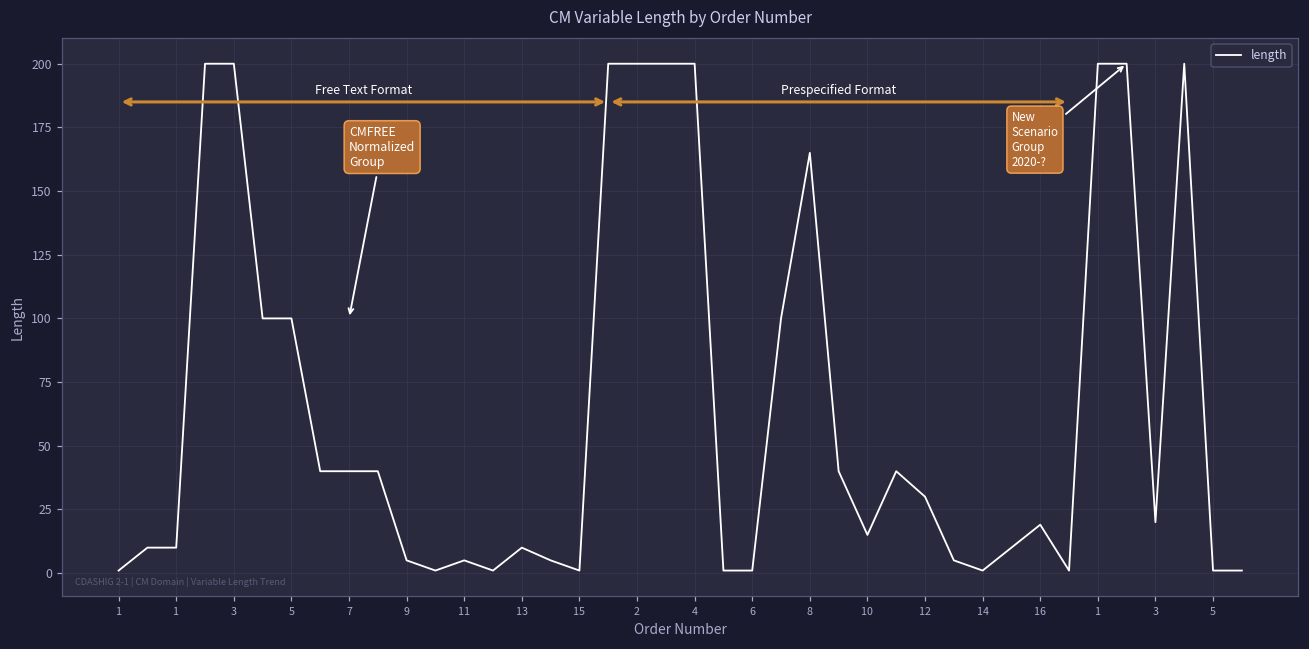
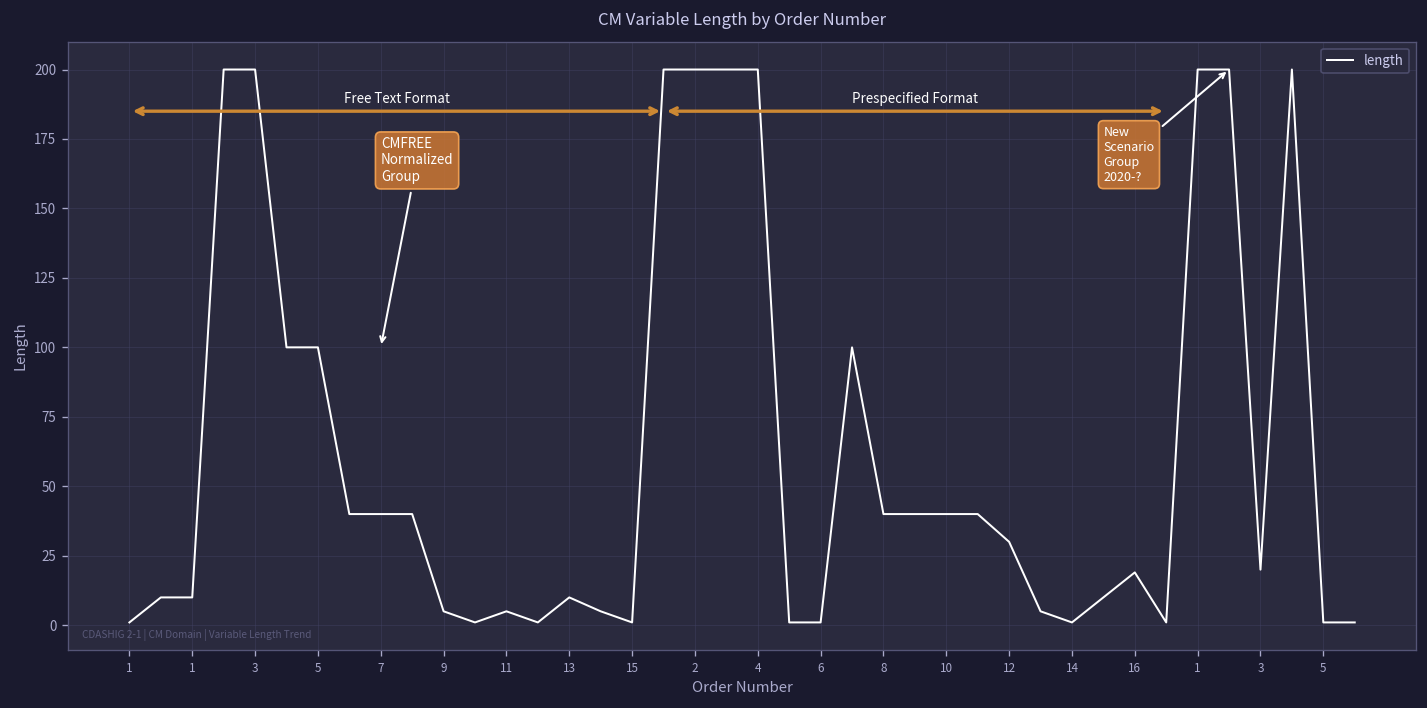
8: 165 -> 40
10: 15 -> 40
